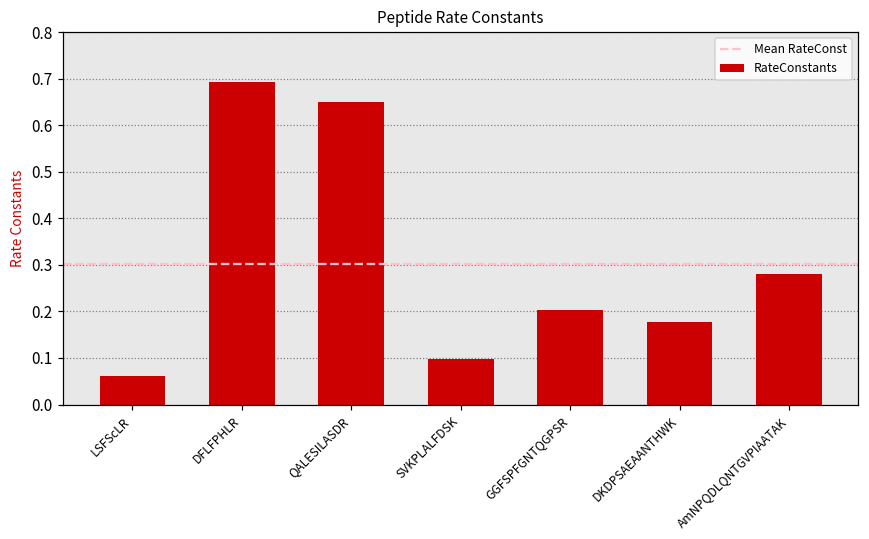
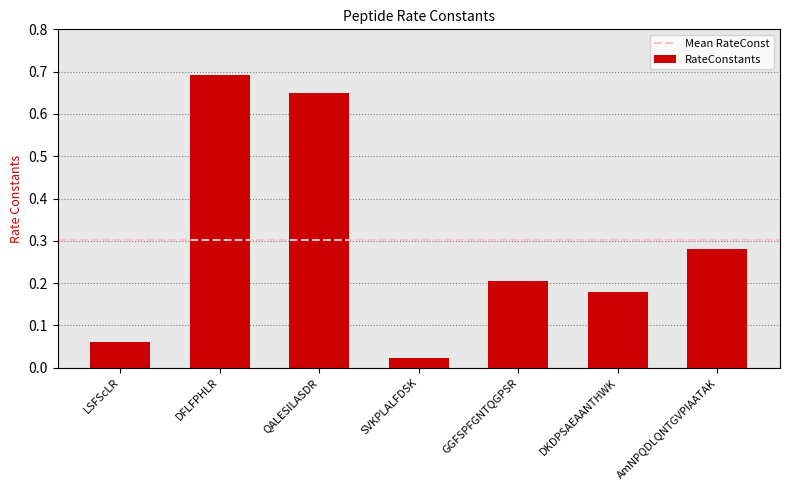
SVKPLALFDSK: 0.10 -> 0.02
